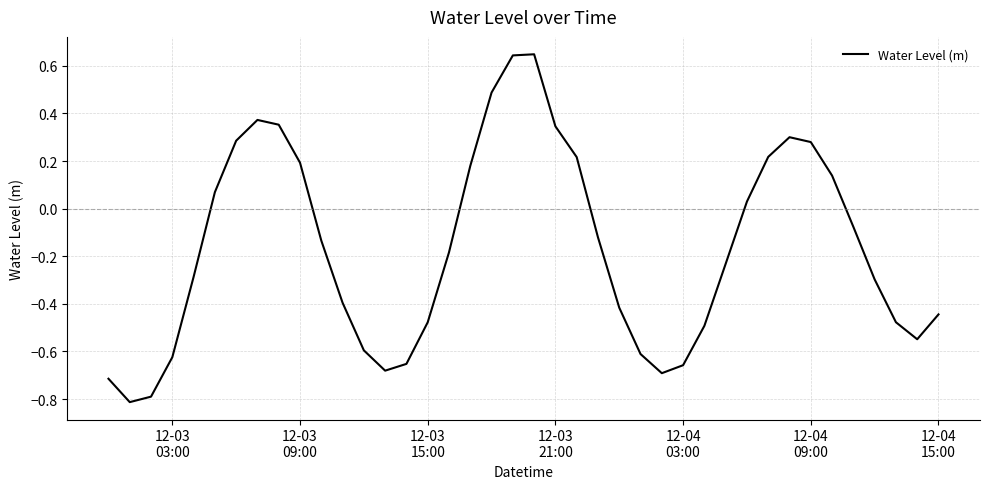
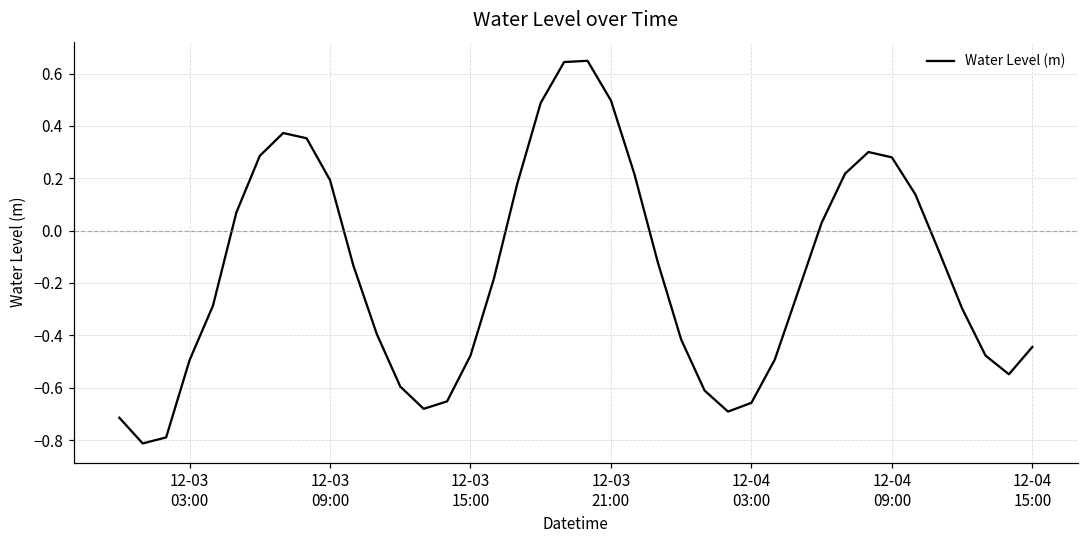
12-03 03:00: -0.62 -> -0.50
12-03 21:00: 0.35 -> 0.50
